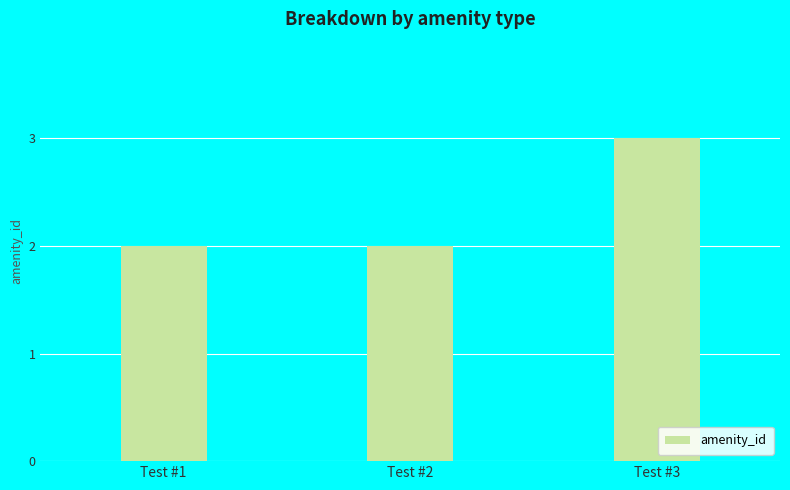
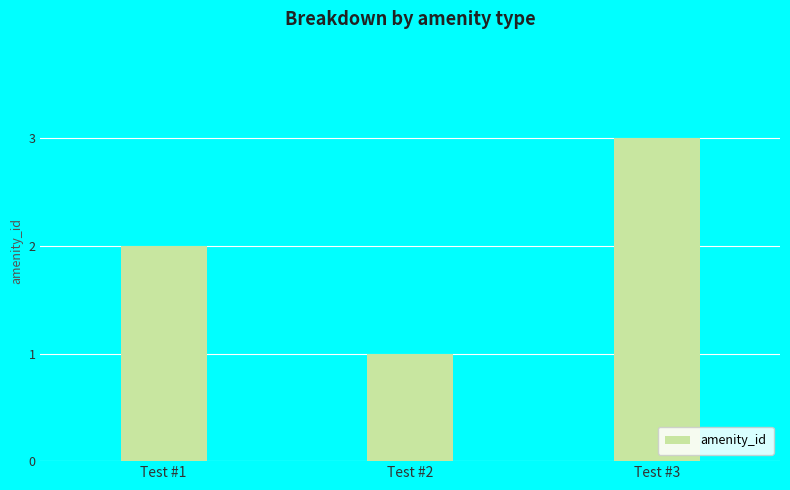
Test #2: 2 -> 1
